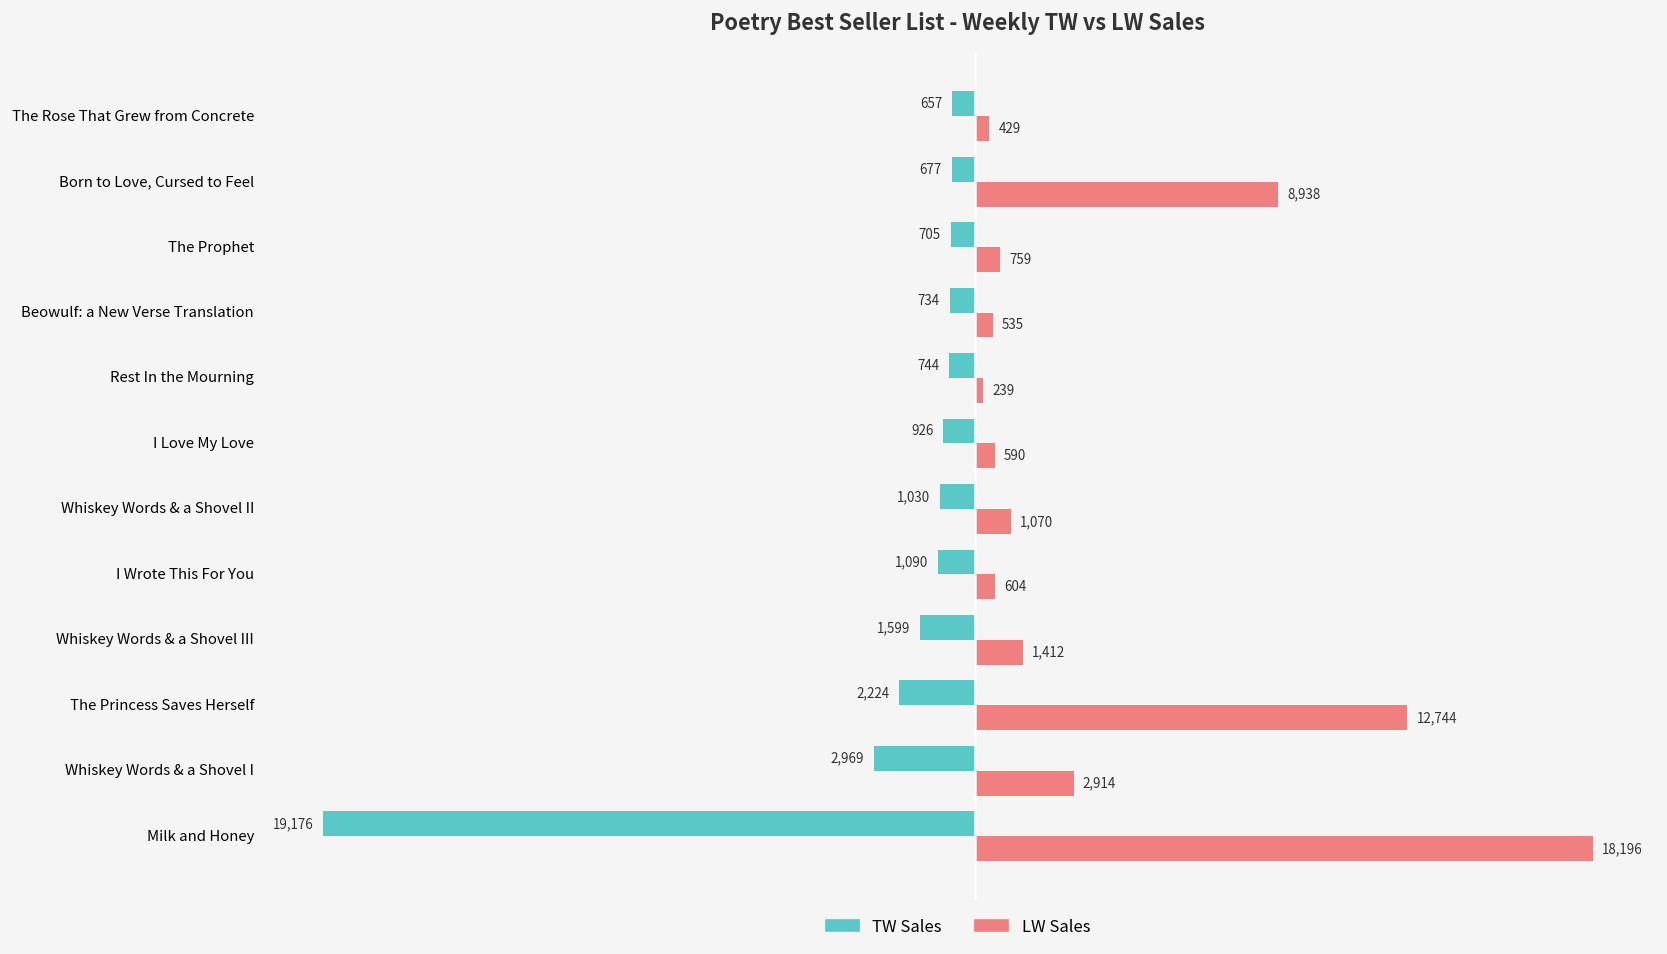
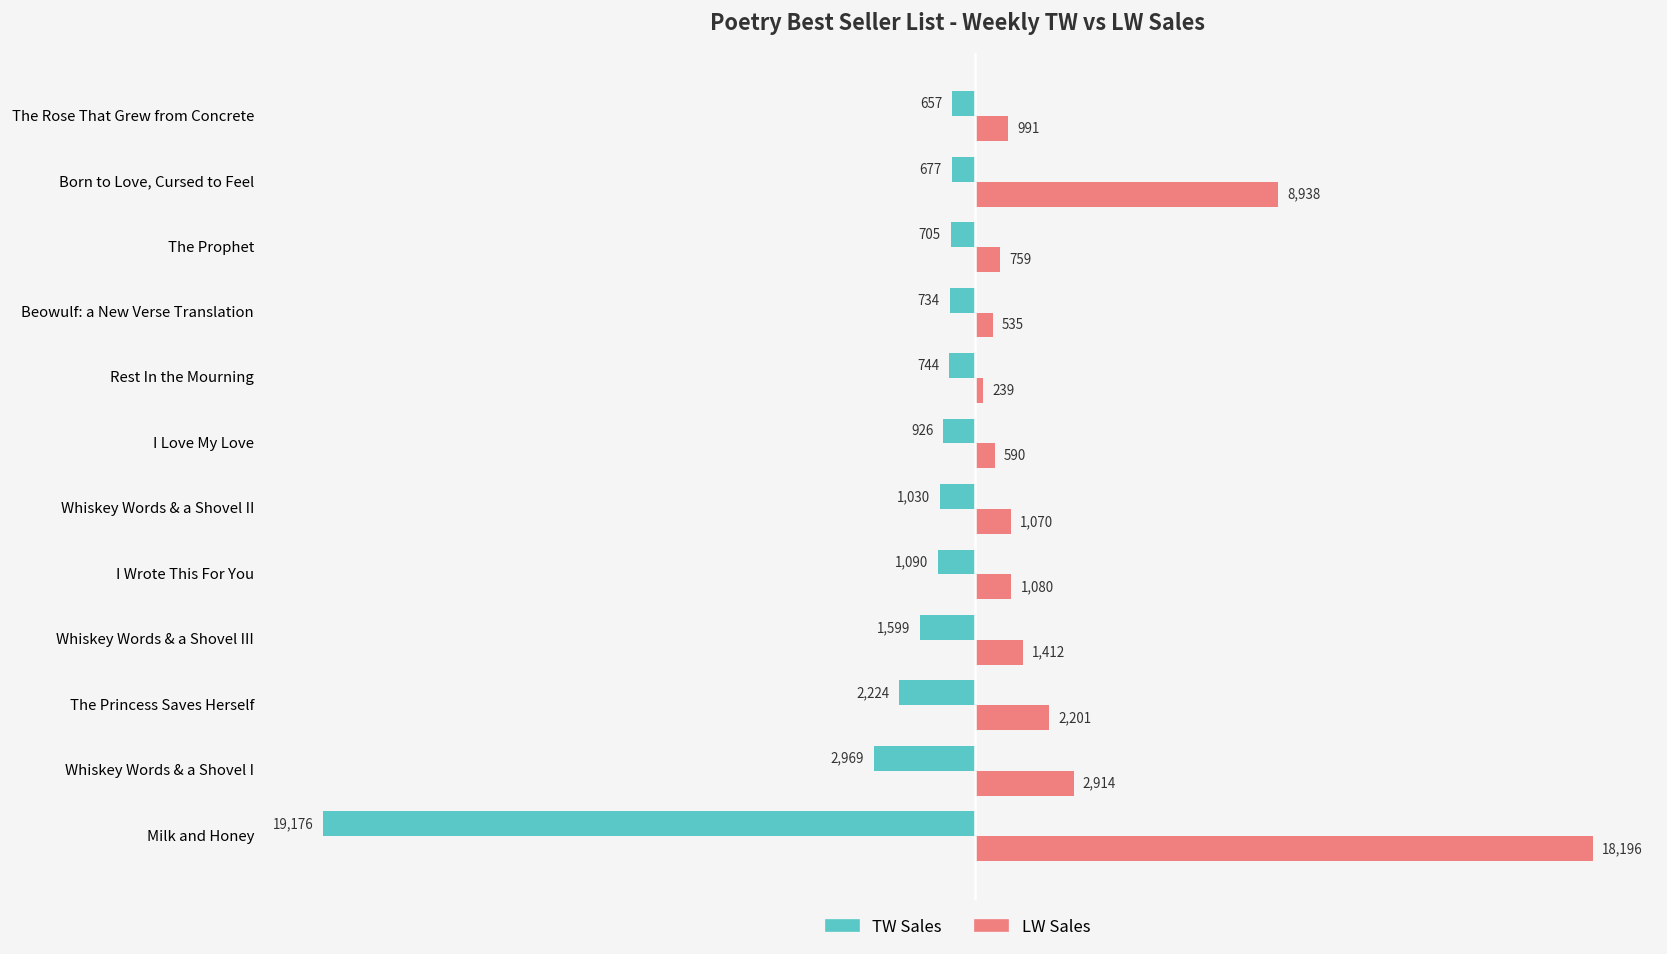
LW Sales, The Rose That Grew from Concrete: 429 -> 991
LW Sales, I Wrote This For You: 604 -> 1,080
LW Sales, The Princess Saves Herself: 12,744 -> 2,201
